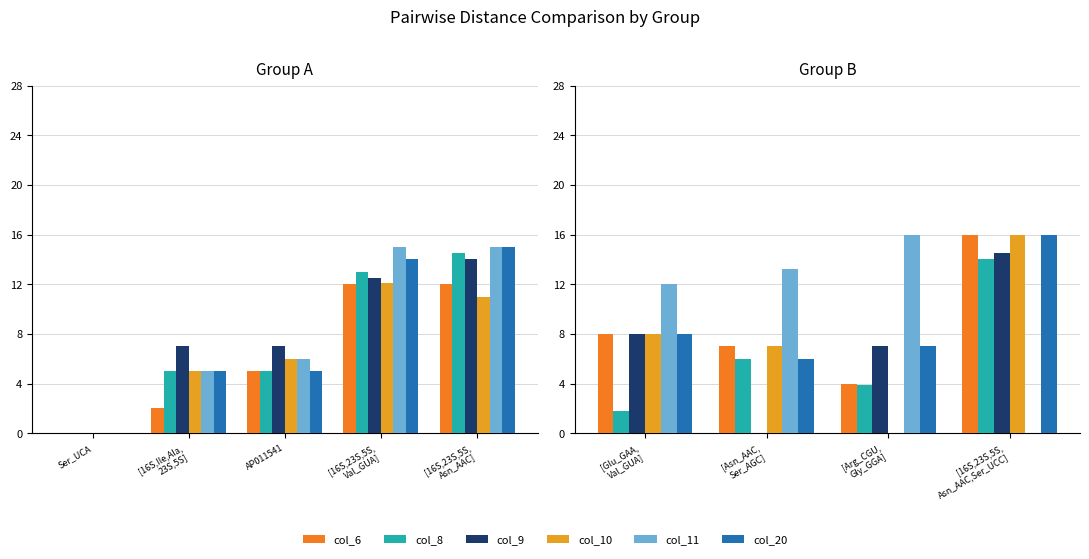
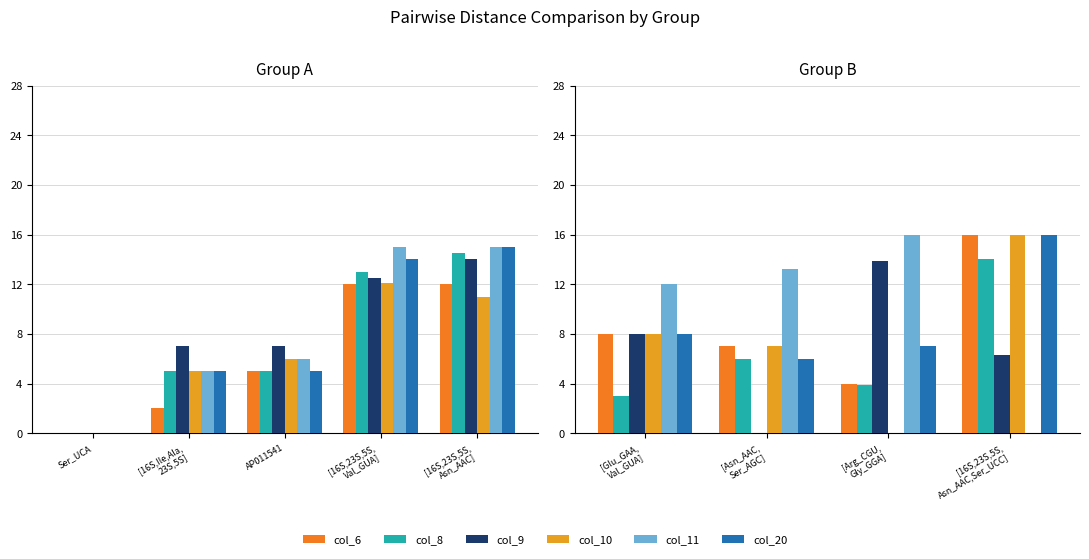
Group B, col_8, [Glu_GAA, Val_GUA]: 1.8 -> 3.0
Group B, col_9, [Arg_CGU, Gly_GGA]: 7.0 -> 13.9
Group B, col_9, [16S,23S,5S, Asn_AAC,Ser_UCC]: 14.5 -> 6.3
